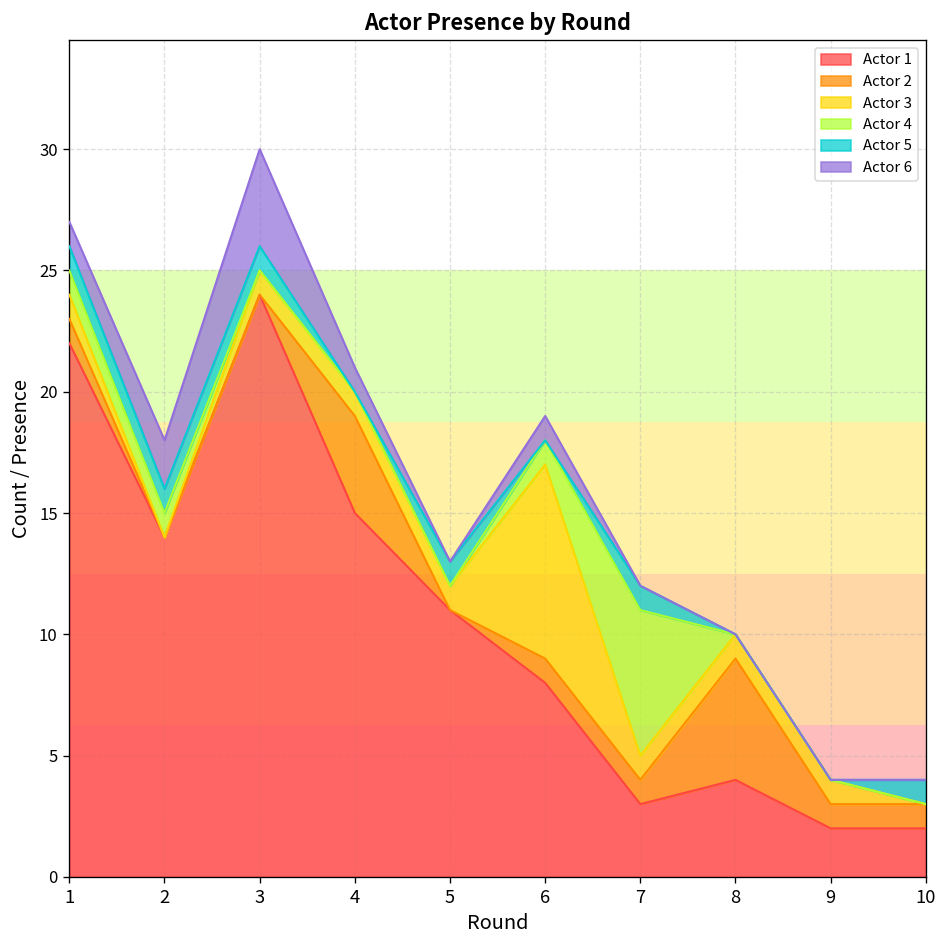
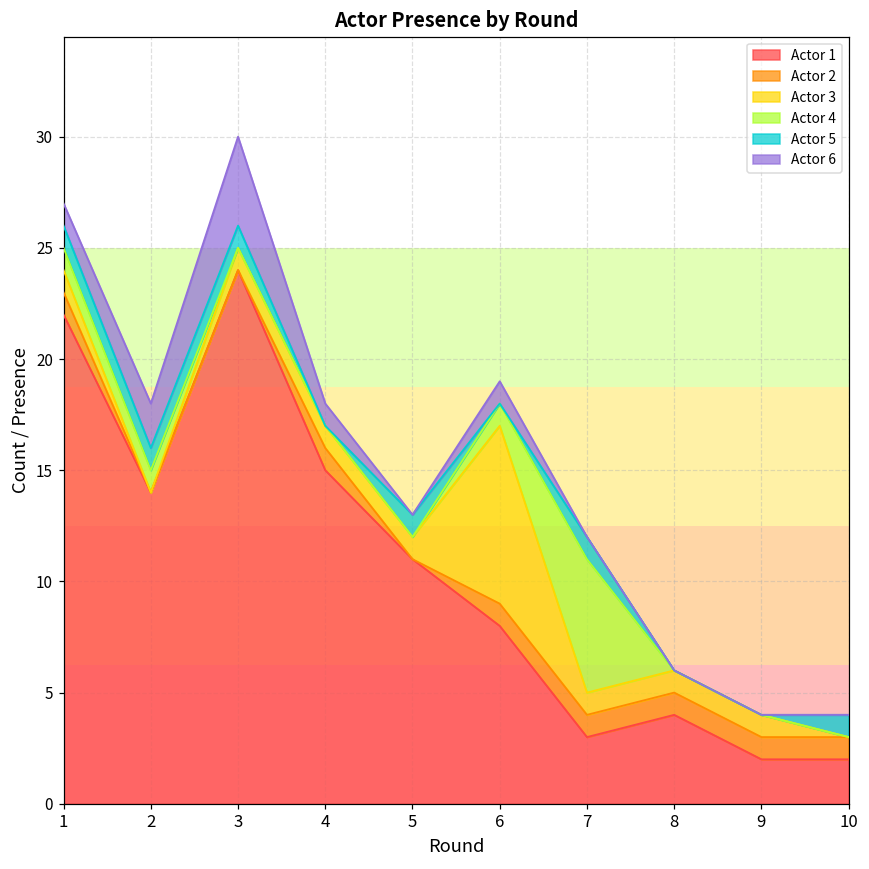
Actor 2, 4: 4 -> 1
Actor 2, 8: 5 -> 1
